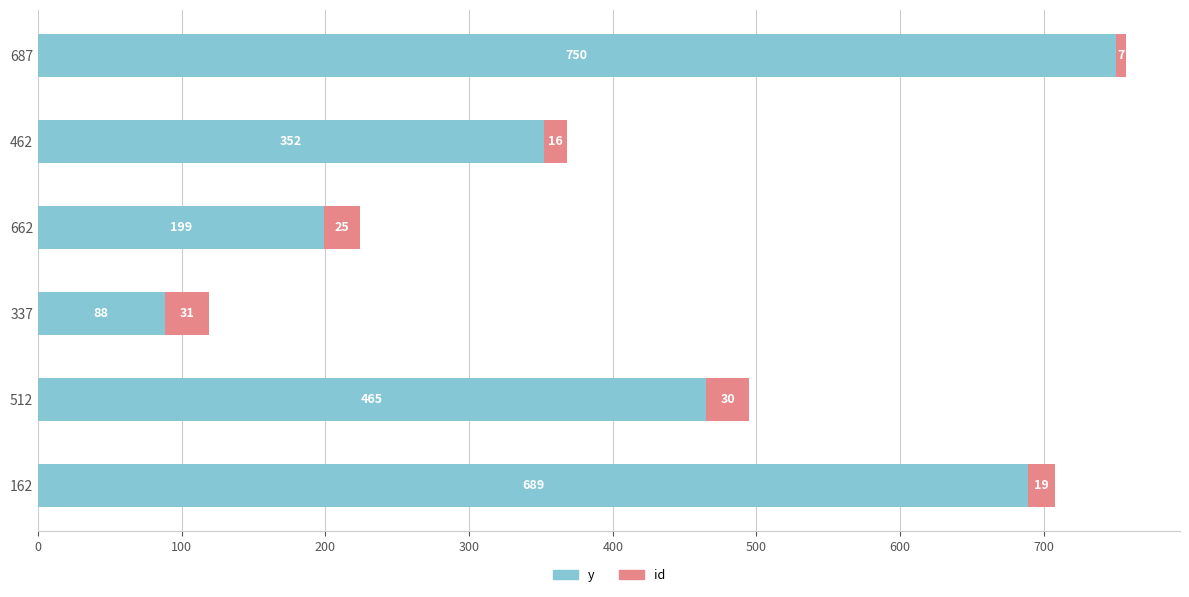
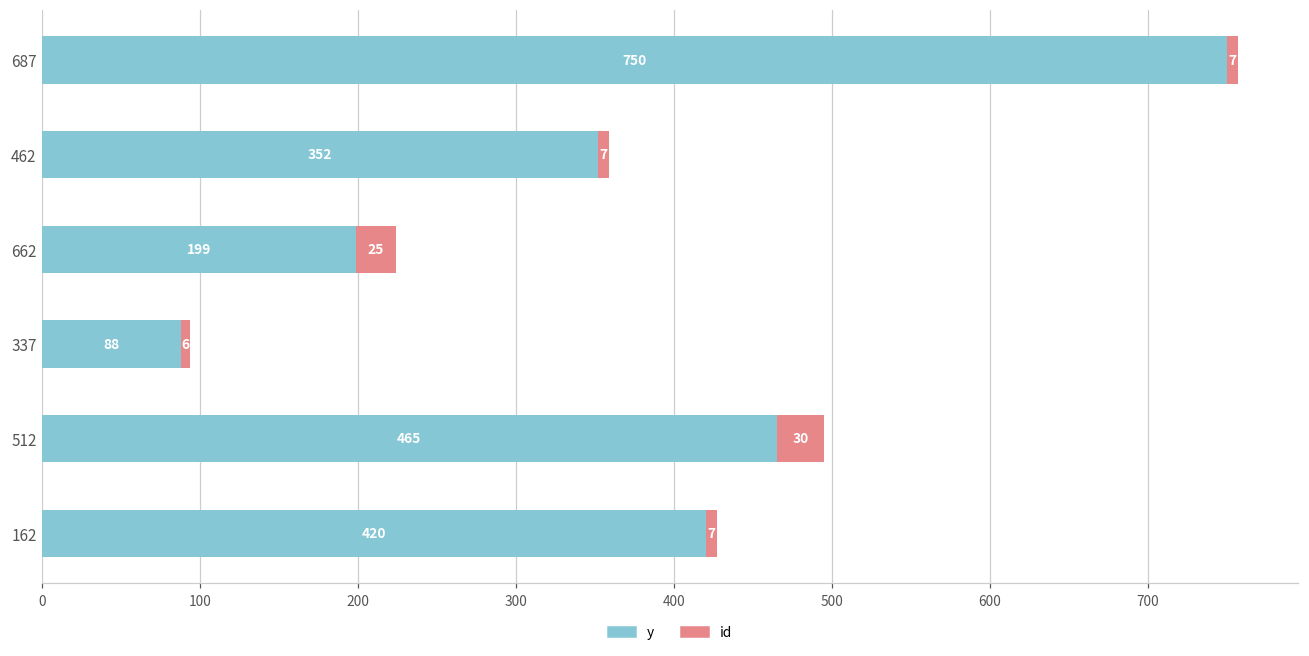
id, 462: 16 -> 7
id, 337: 31 -> 6
y, 162: 689 -> 420
id, 162: 19 -> 7
